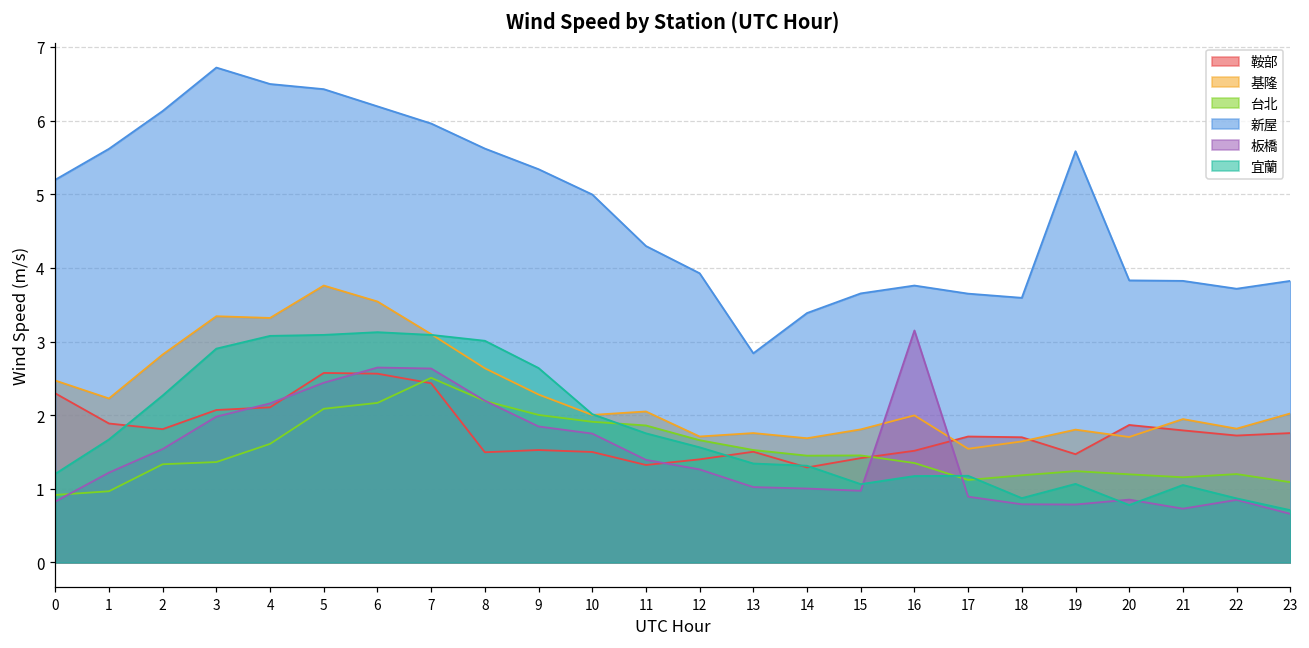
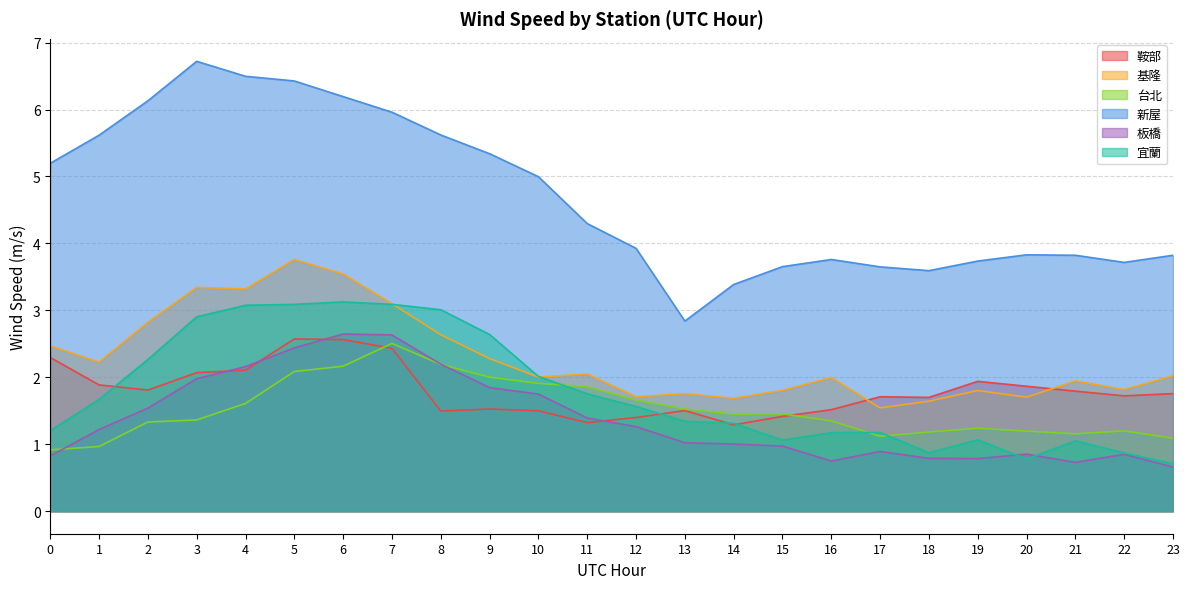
板橋, 16: 3.2 -> 0.8
鞍部, 19: 1.5 -> 1.9
新屋, 19: 5.6 -> 3.7
